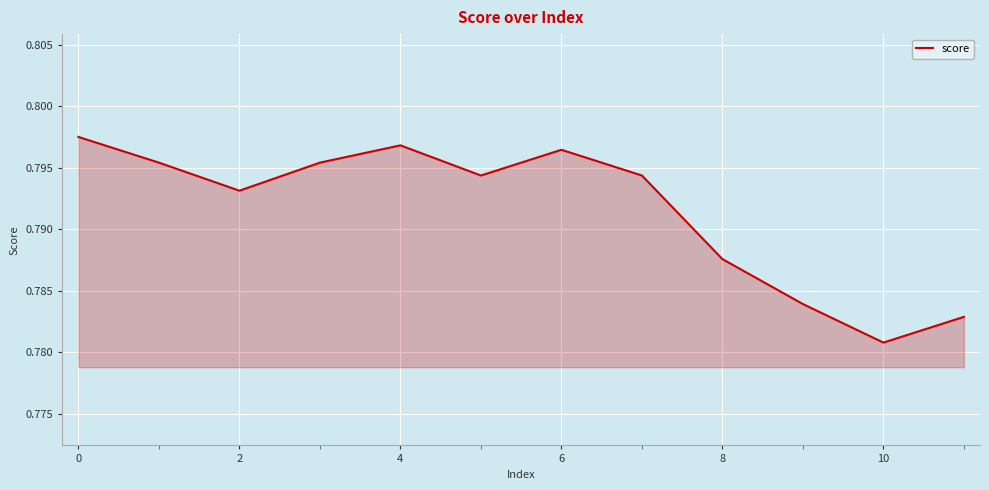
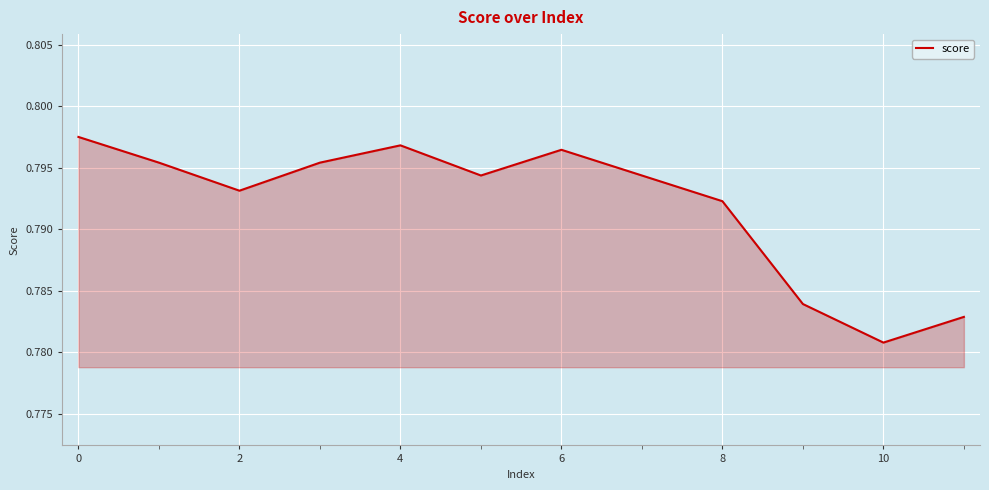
8: 0.7876 -> 0.7923
